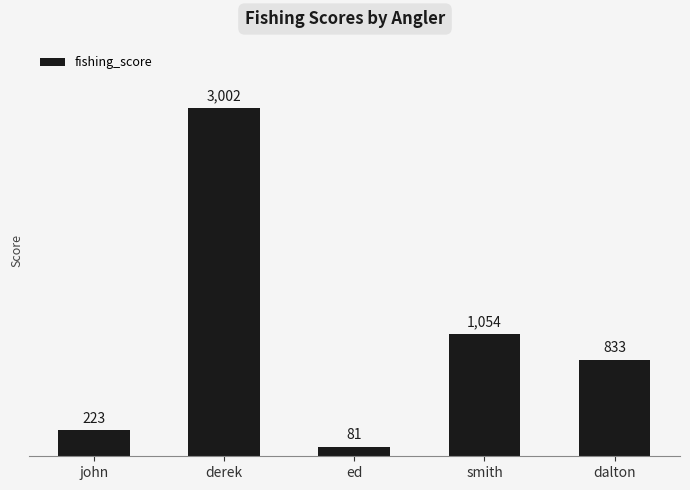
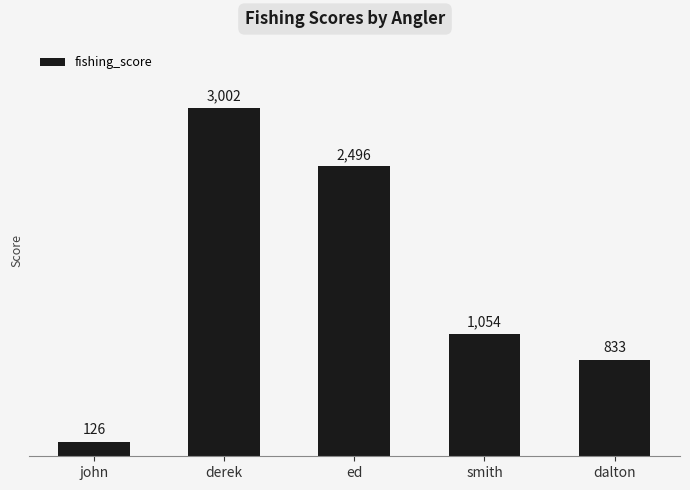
john: 223 -> 126
ed: 81 -> 2,496
